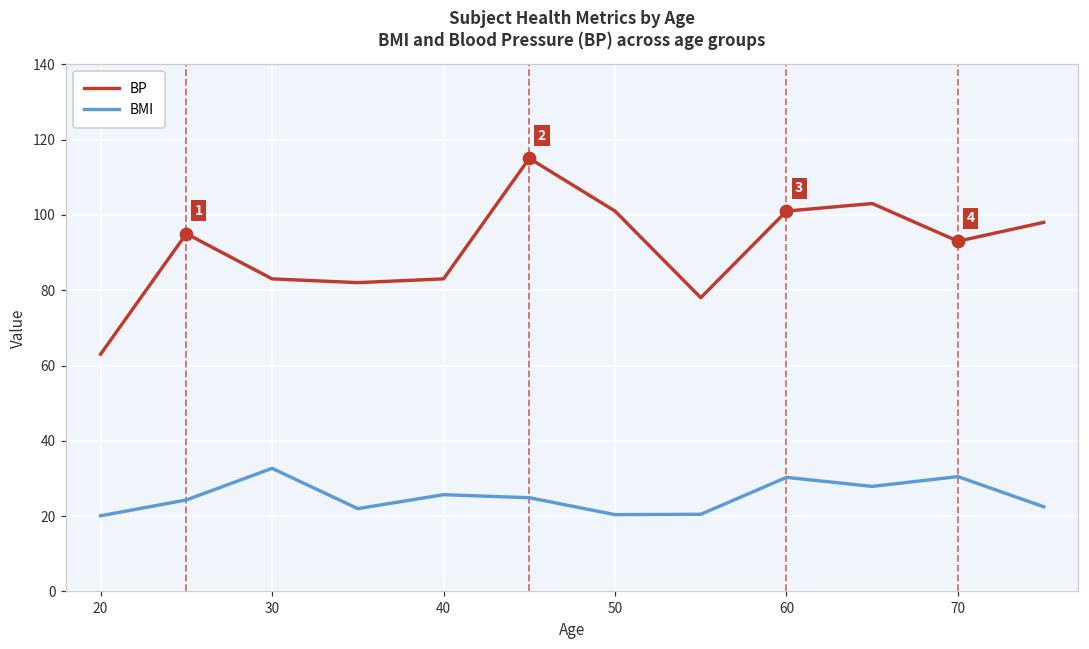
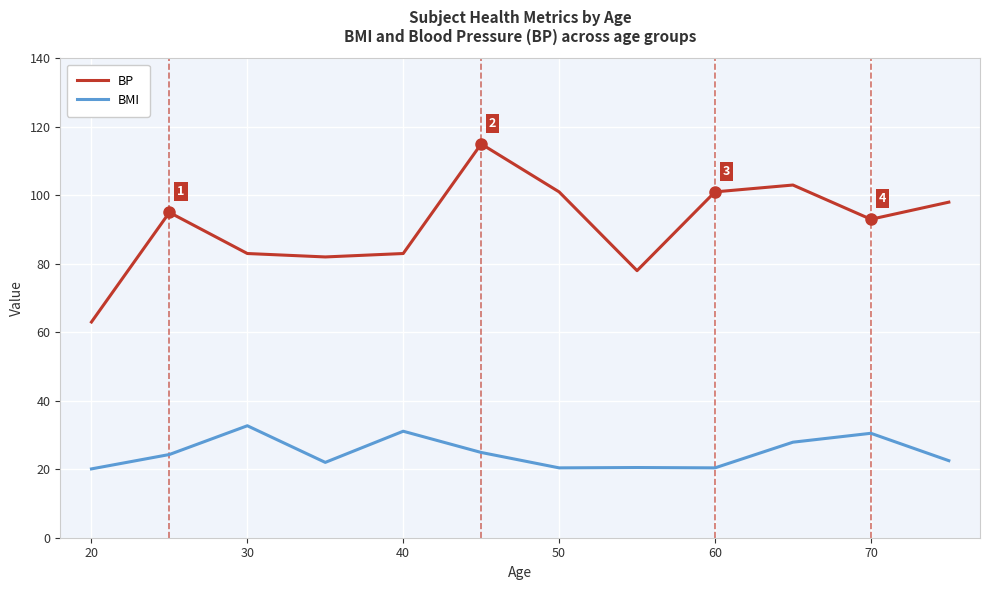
BMI, 40: 26 -> 31
BMI, 60: 30 -> 20
